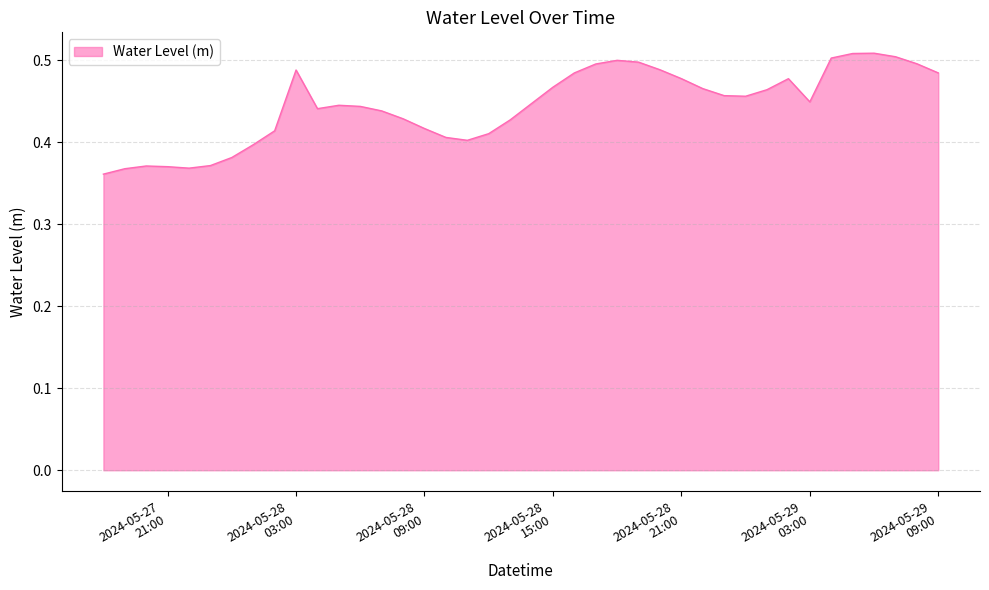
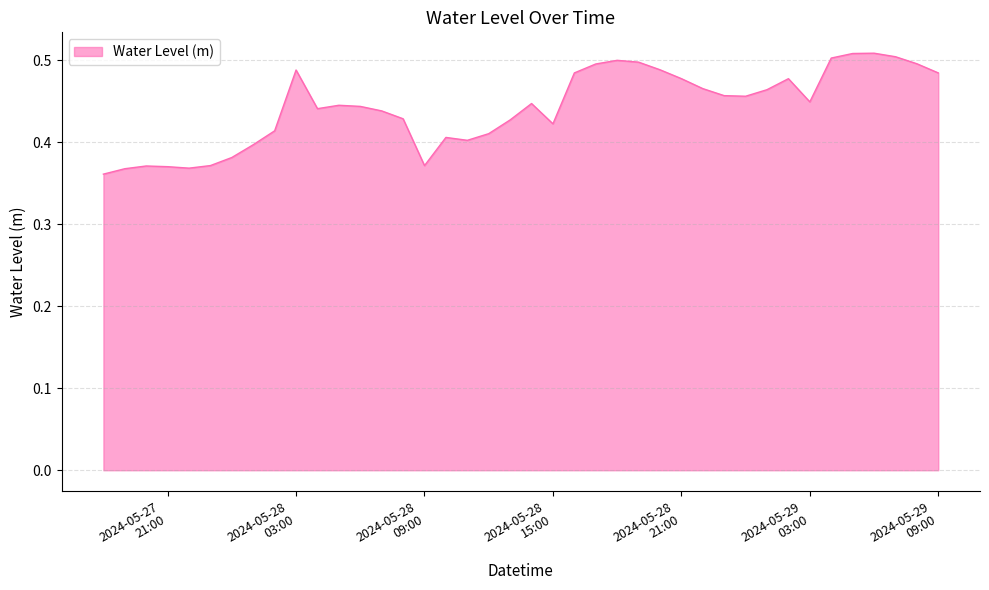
2024-05-28 09:00: 0.42 -> 0.37
2024-05-28 15:00: 0.47 -> 0.42
